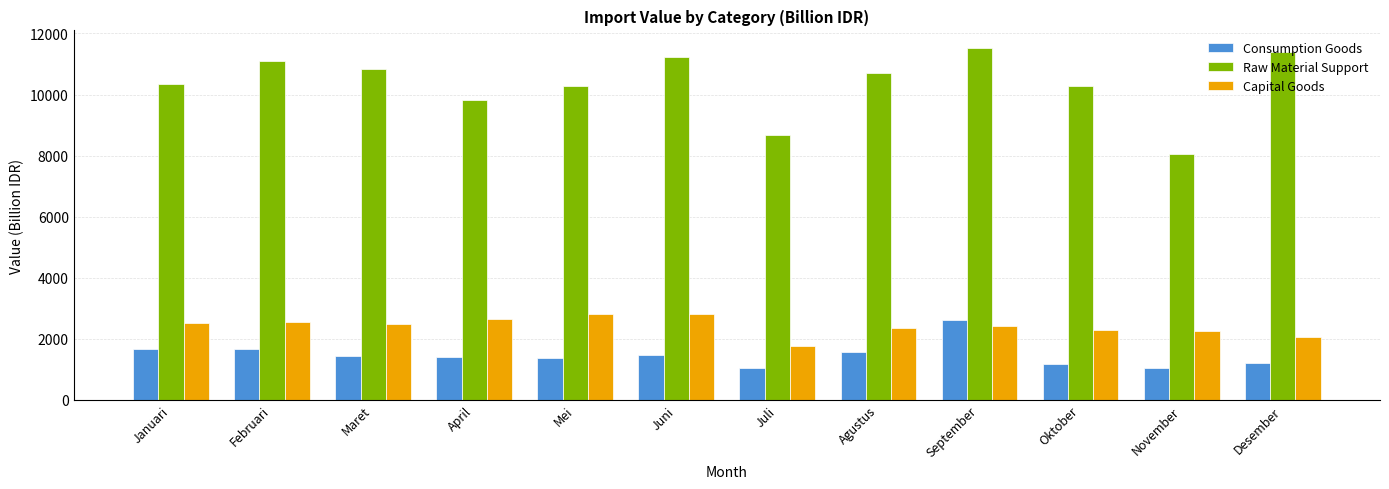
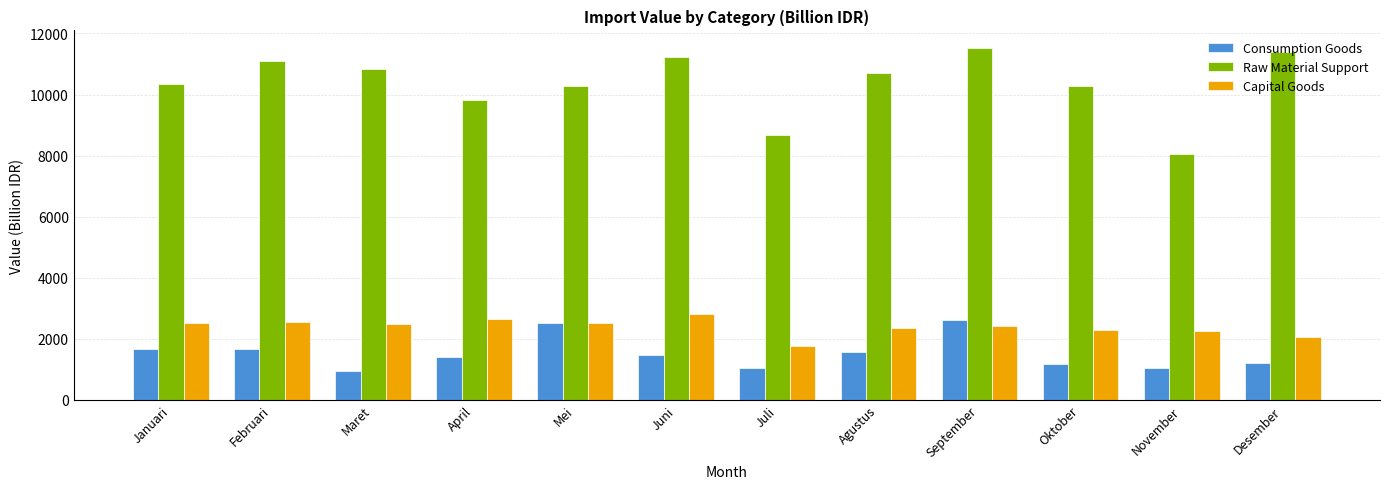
Consumption Goods, Maret: 1400 -> 900
Consumption Goods, Mei: 1400 -> 2500
Capital Goods, Mei: 2800 -> 2500
